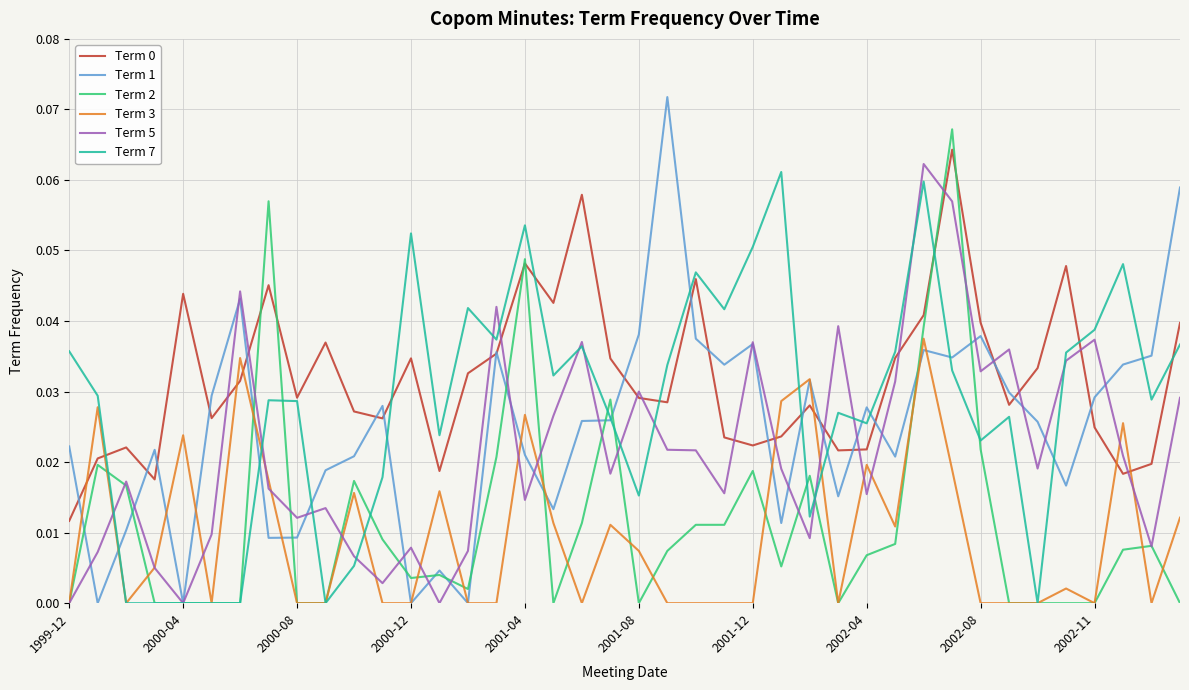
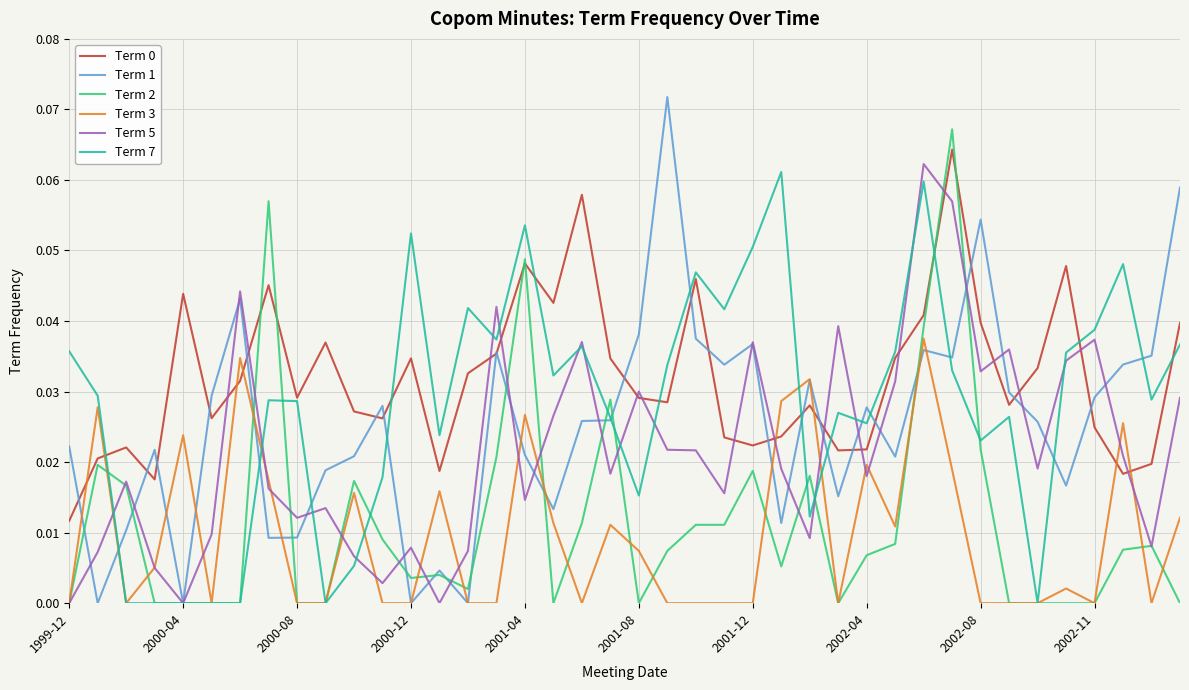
Term 5, 2002-04: 0.015 -> 0.018
Term 1, 2002-08: 0.038 -> 0.054
